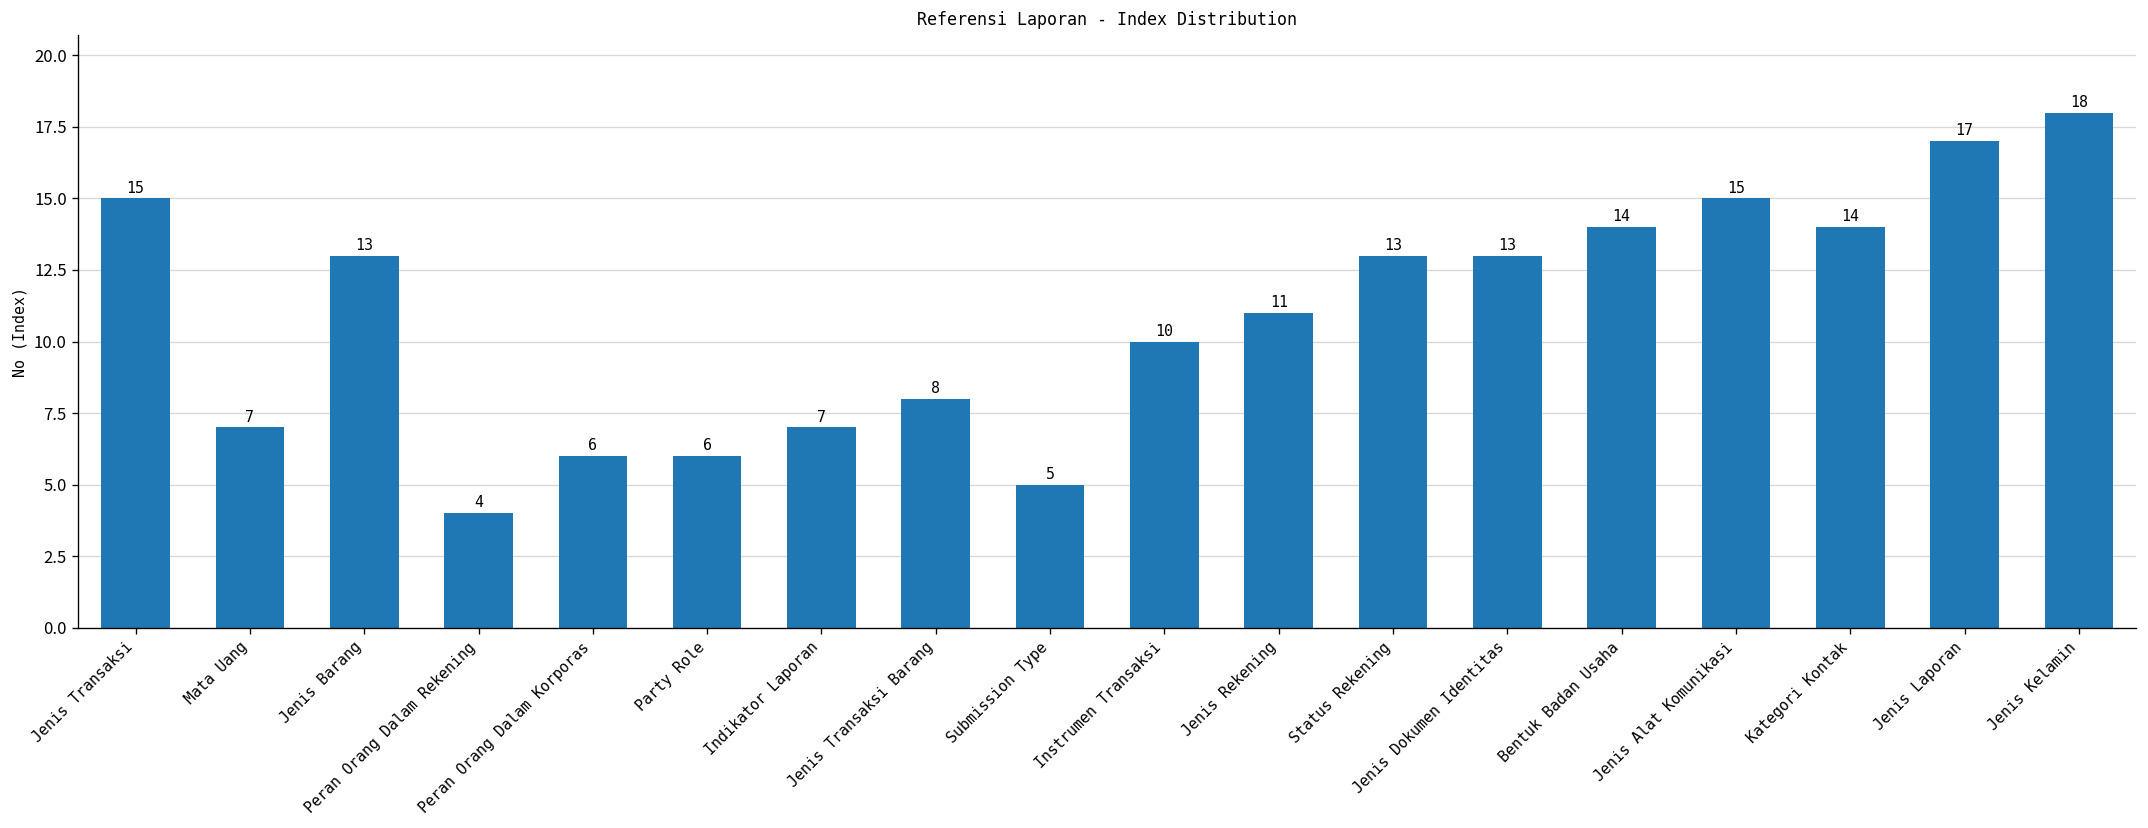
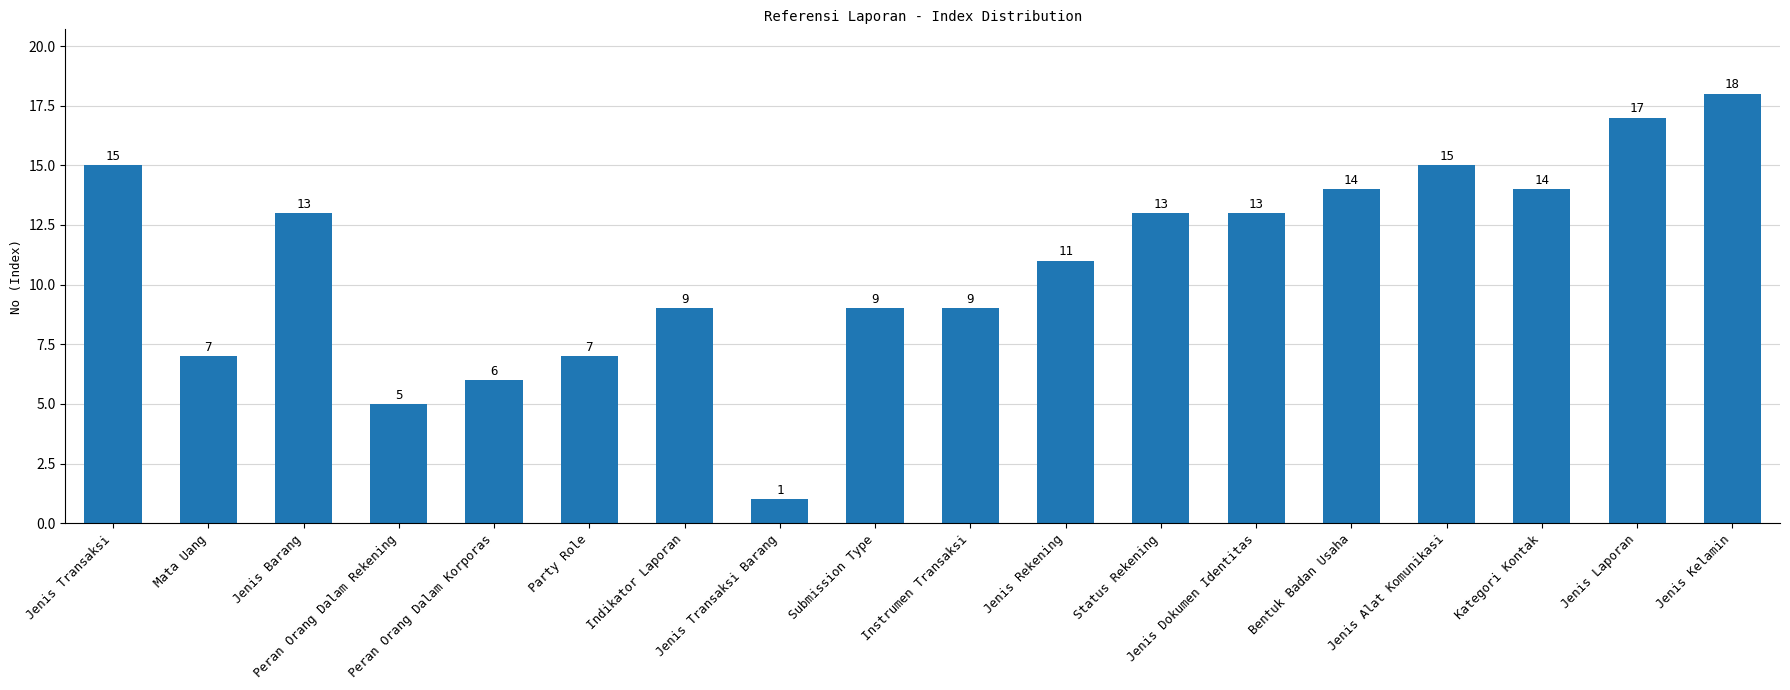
Peran Orang Dalam Rekening: 4 -> 5
Party Role: 6 -> 7
Indikator Laporan: 7 -> 9
Jenis Transaksi Barang: 8 -> 1
Submission Type: 5 -> 9
Instrumen Transaksi: 10 -> 9
